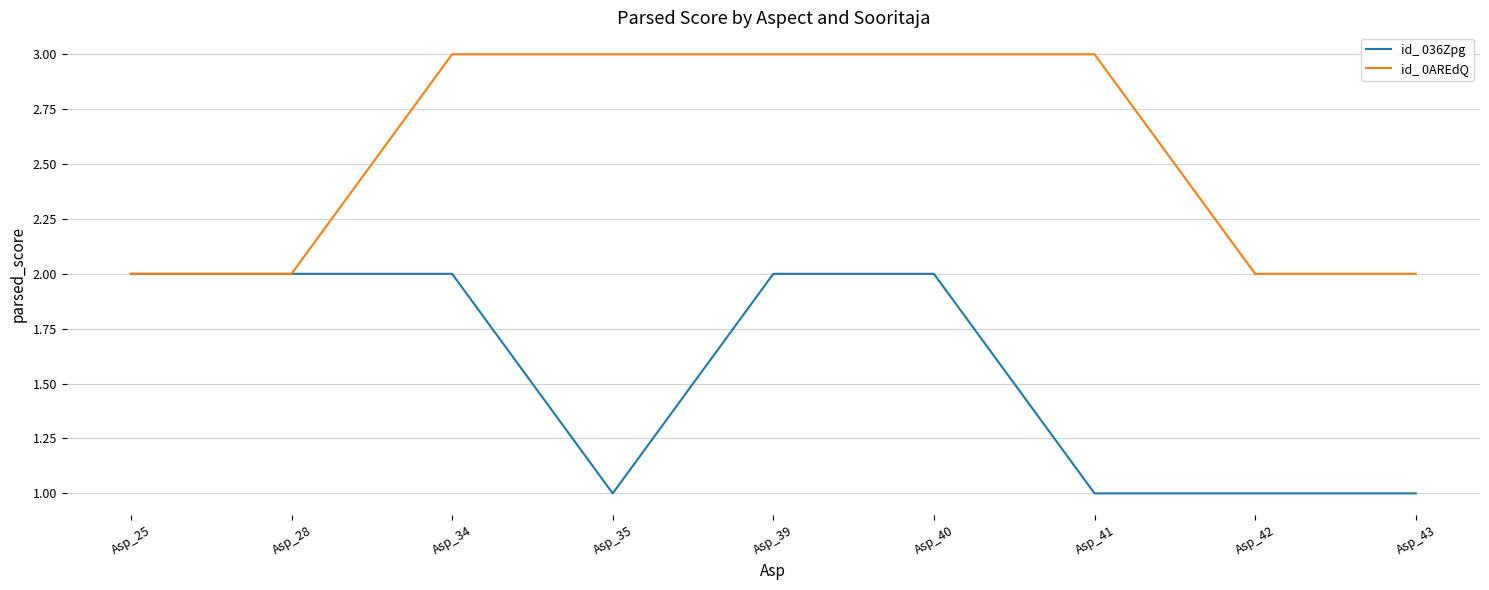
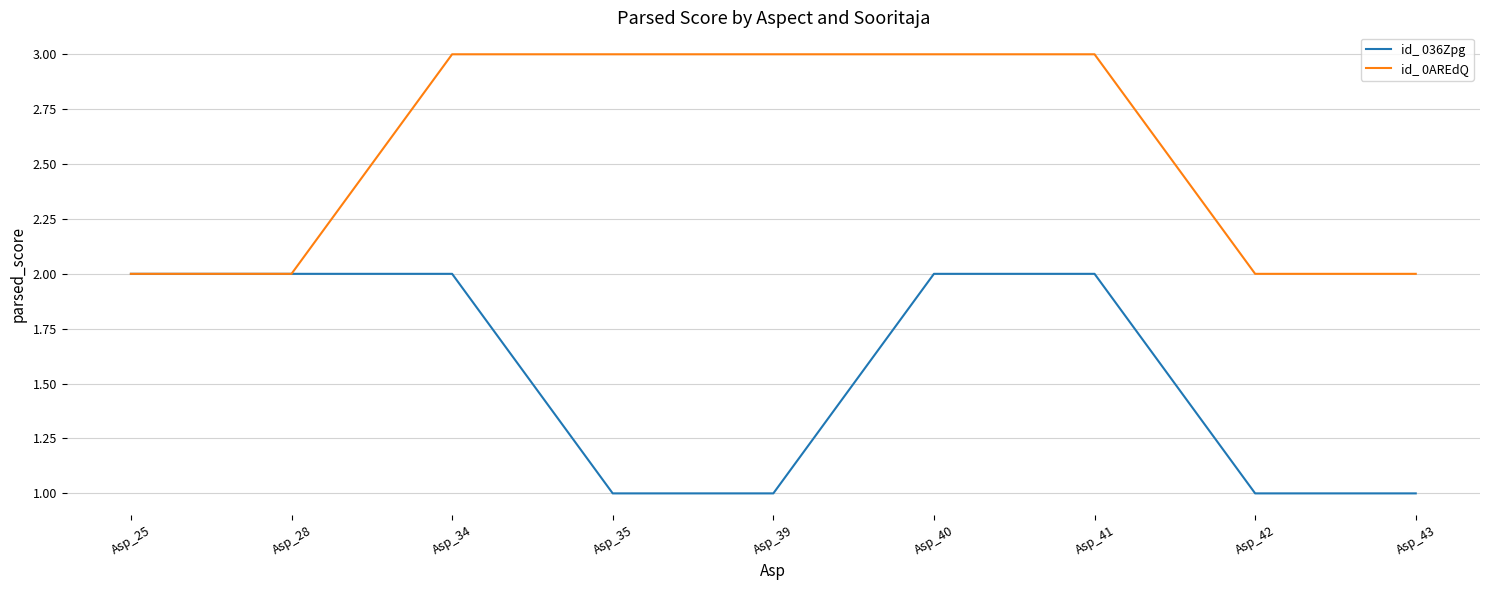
id_ 036Zpg, Asp_39: 2 -> 1
id_ 036Zpg, Asp_41: 1 -> 2
